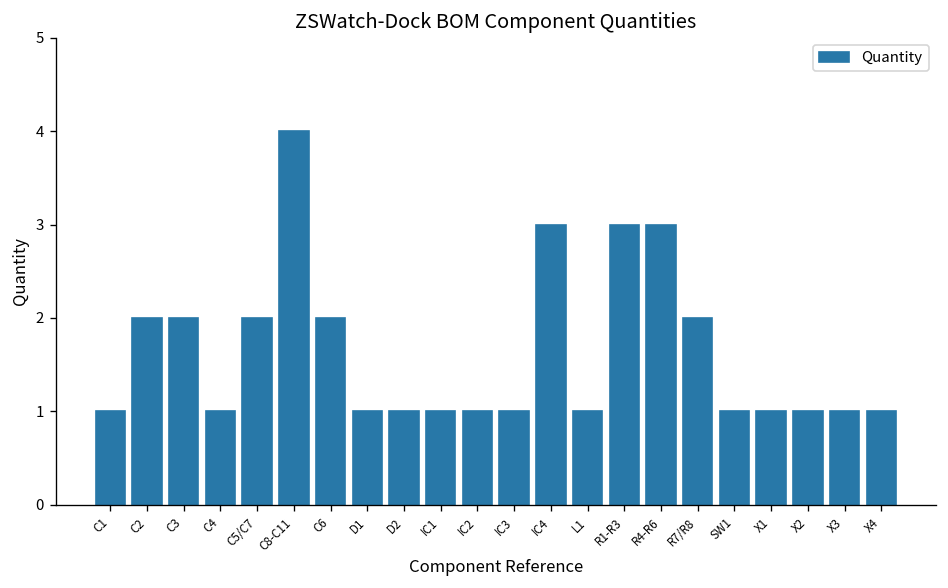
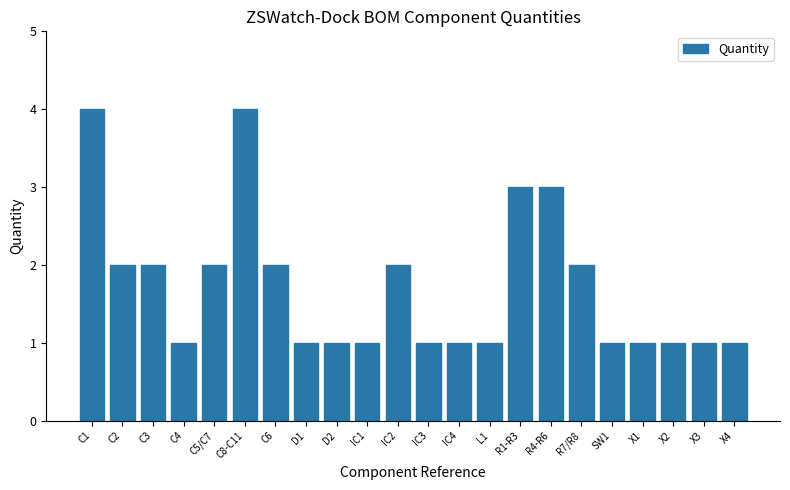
C1: 1 -> 4
IC2: 1 -> 2
IC4: 3 -> 1
